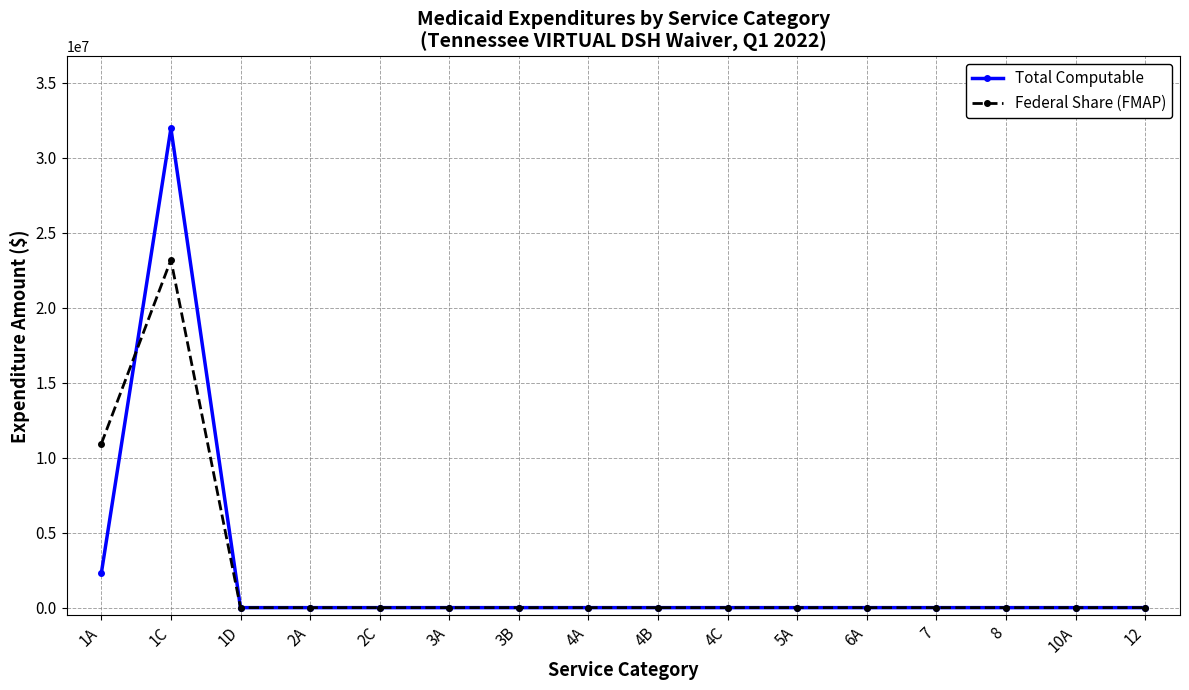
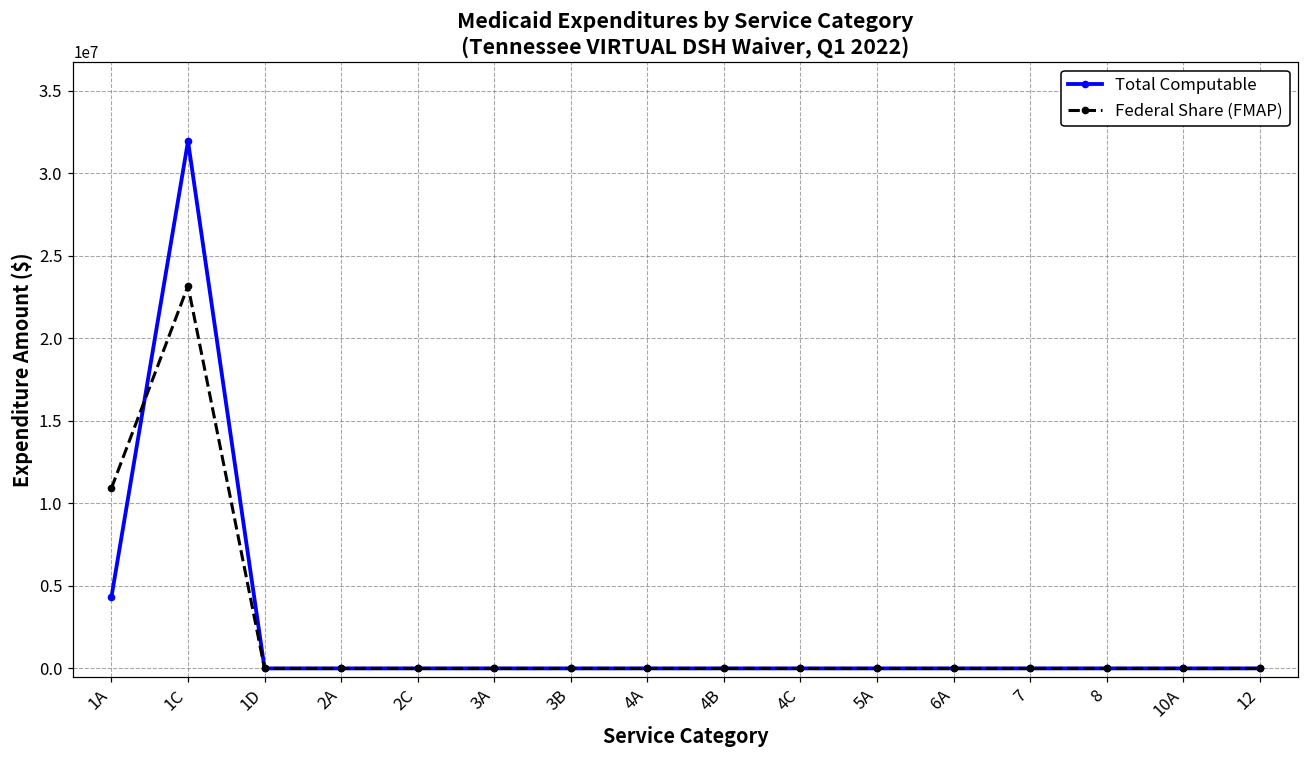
Total Computable, 1A: 2300000 -> 4300000
